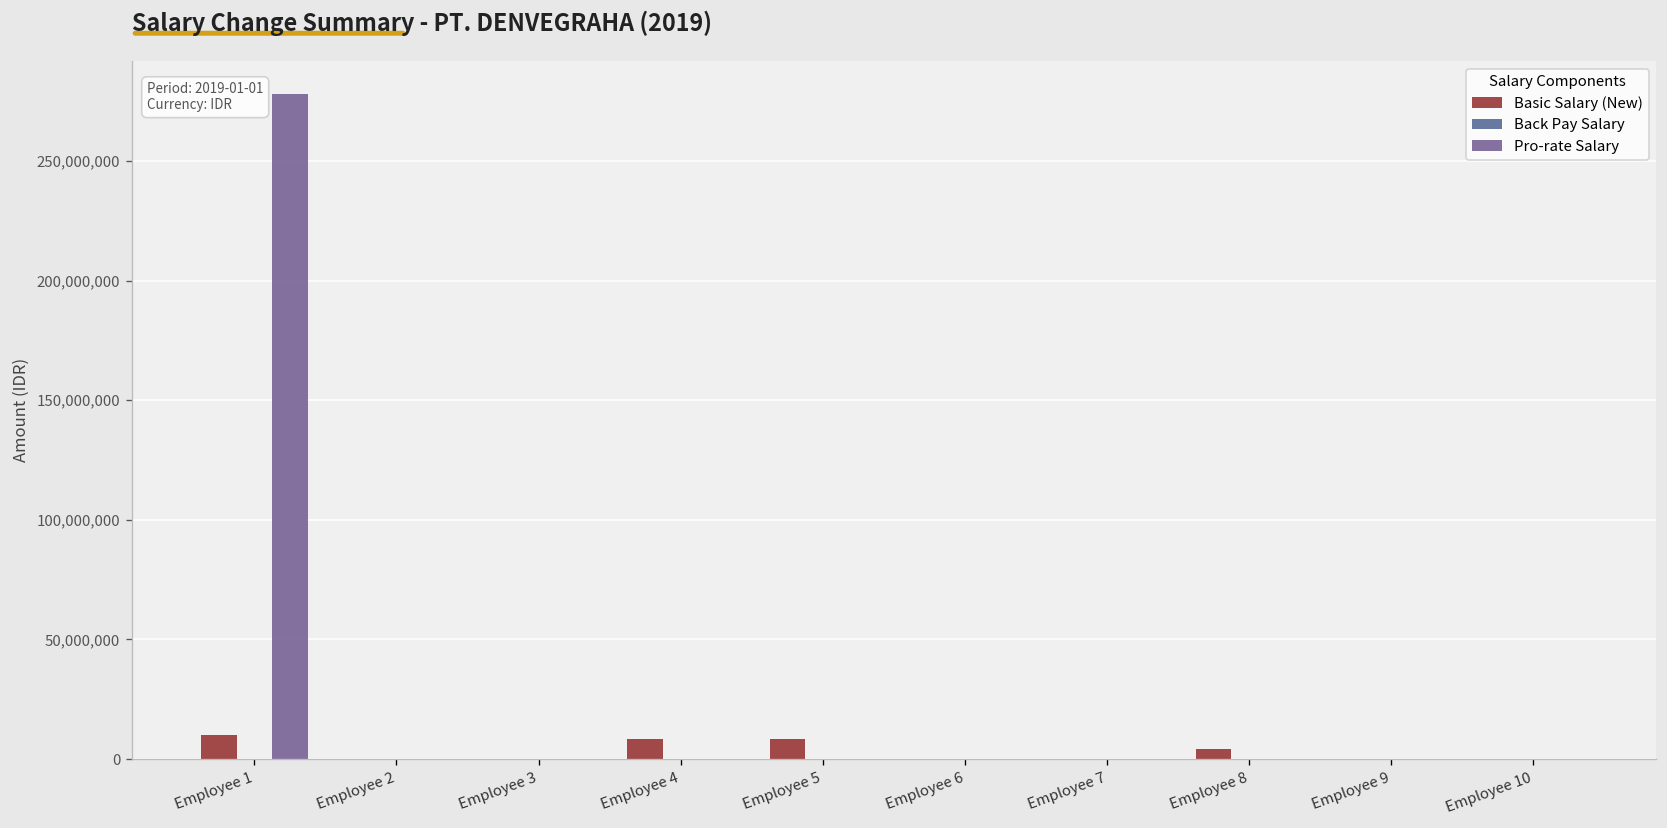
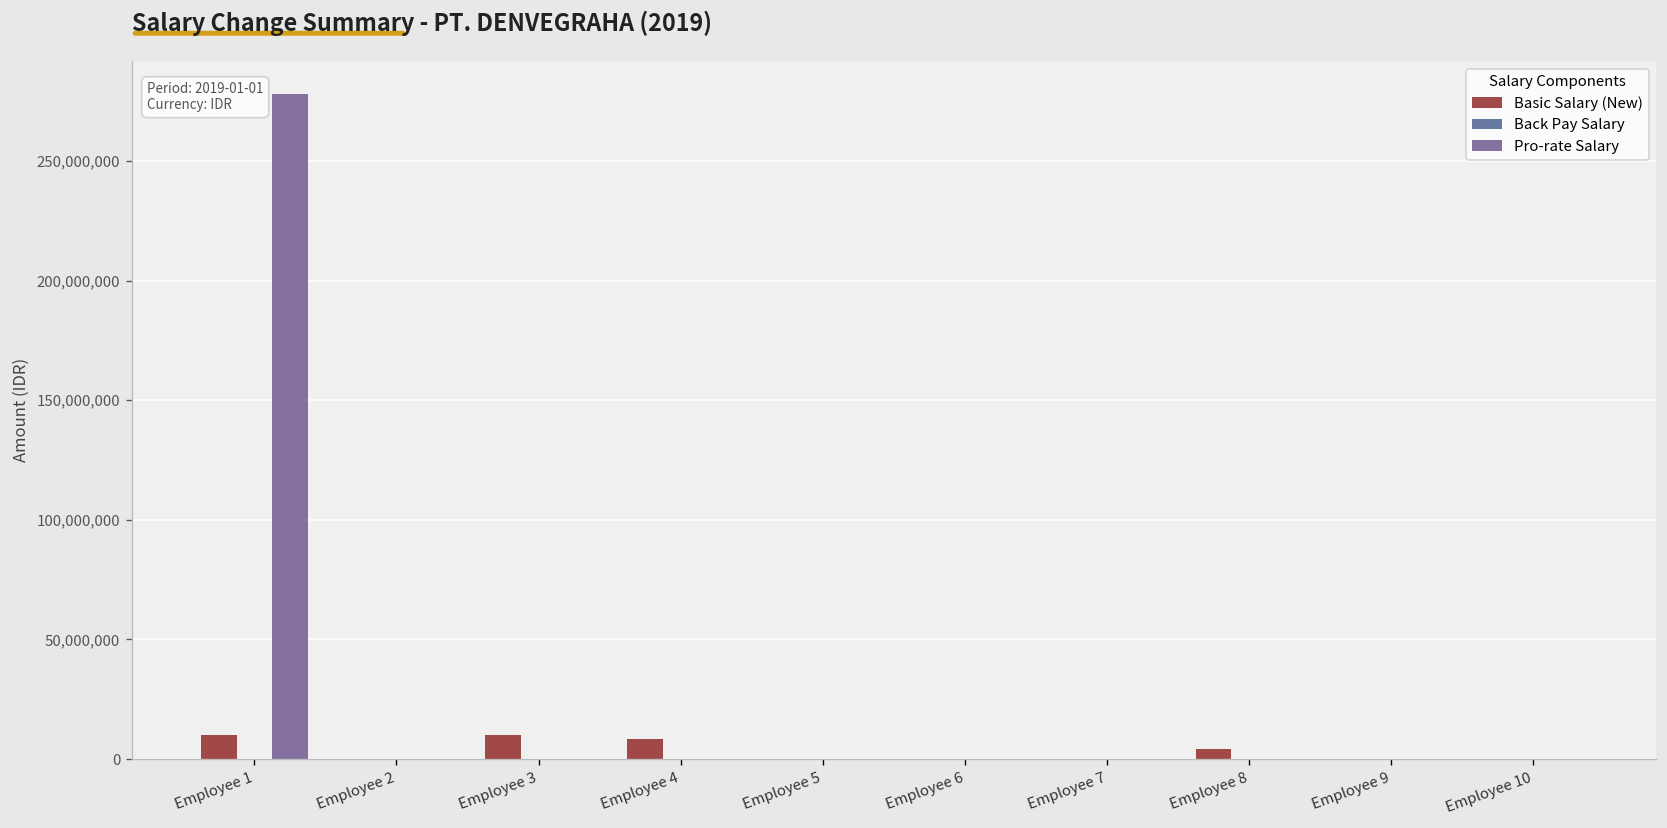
Basic Salary (New), Employee 3: 0 -> 10,000,000
Basic Salary (New), Employee 5: 8,000,000 -> 0
